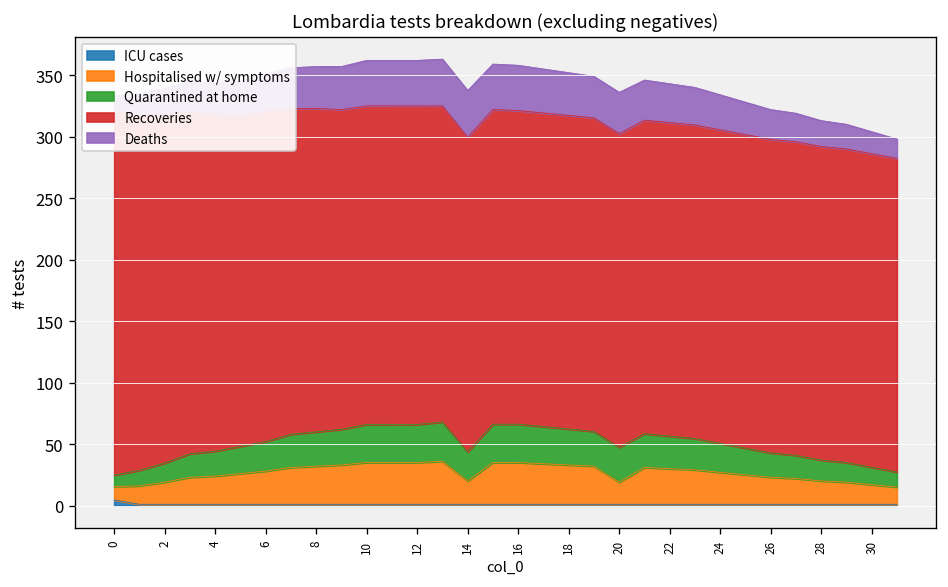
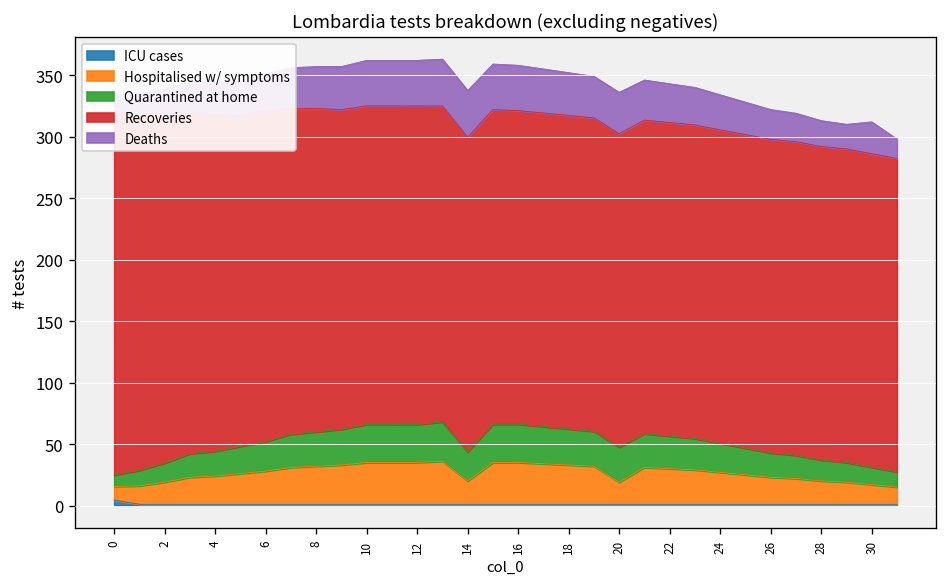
Deaths, 30: 18 -> 26
